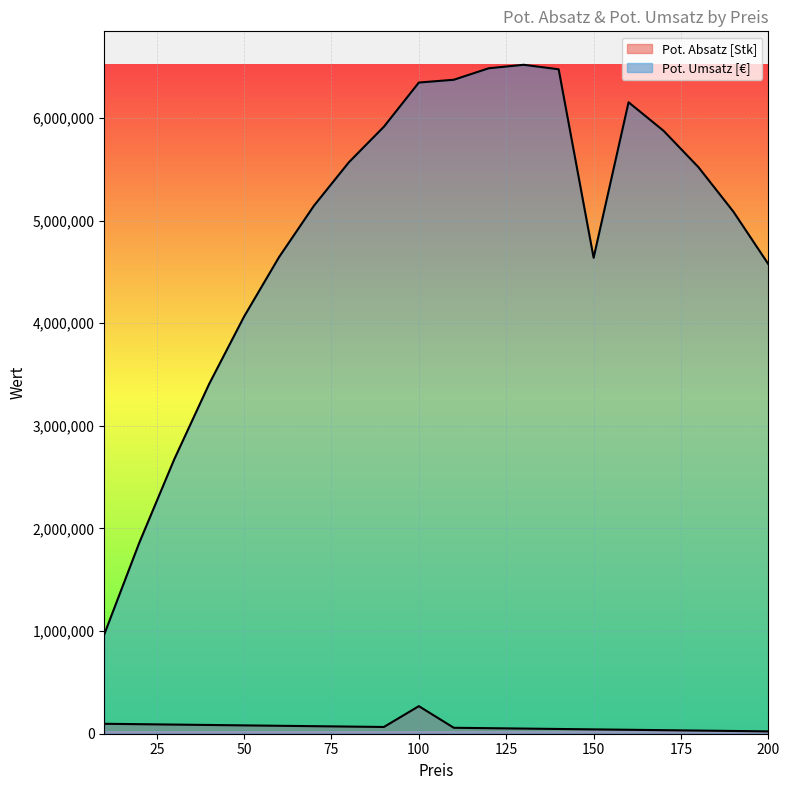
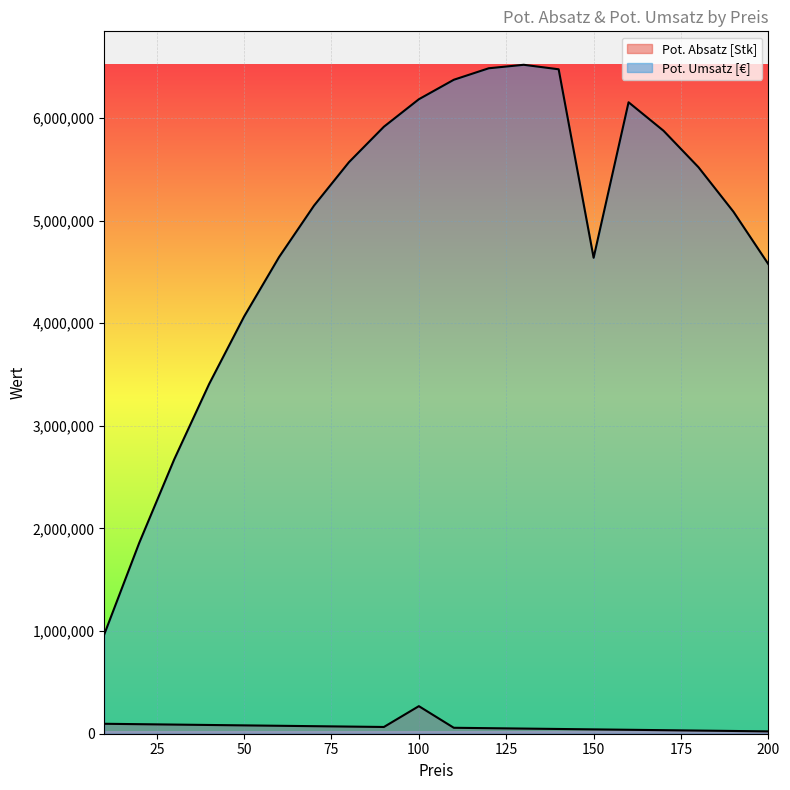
Pot. Umsatz [€], 100: 6,350,000 -> 6,180,000
